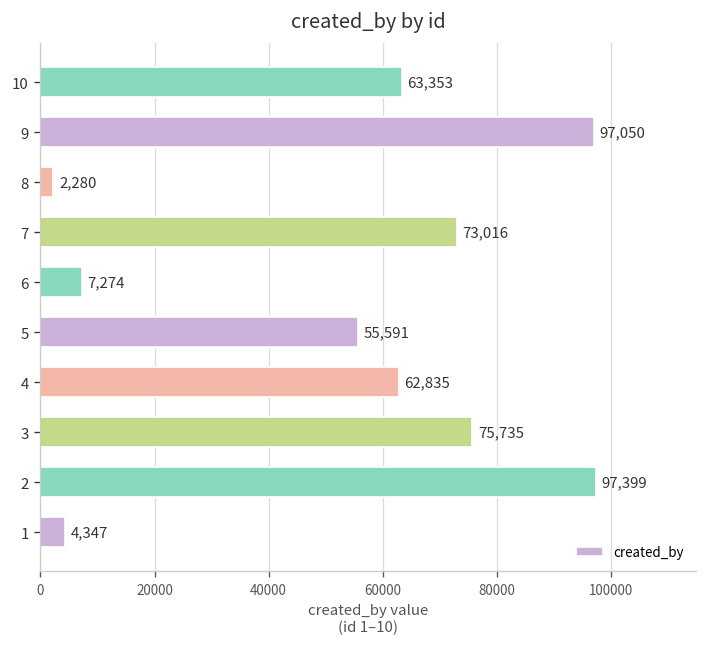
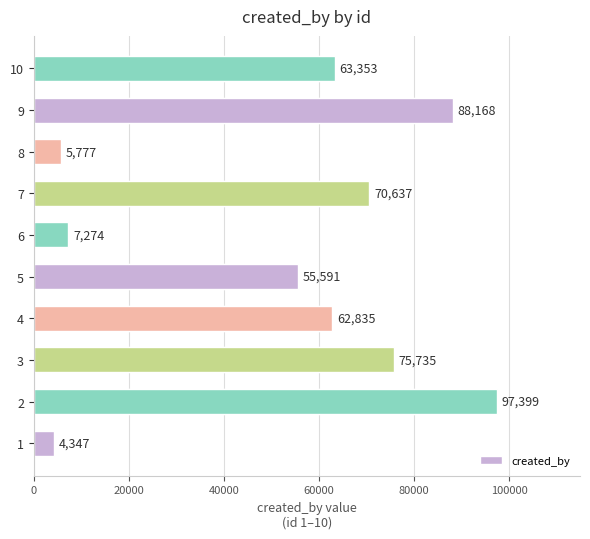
9: 97,050 -> 88,168
8: 2,280 -> 5,777
7: 73,016 -> 70,637
